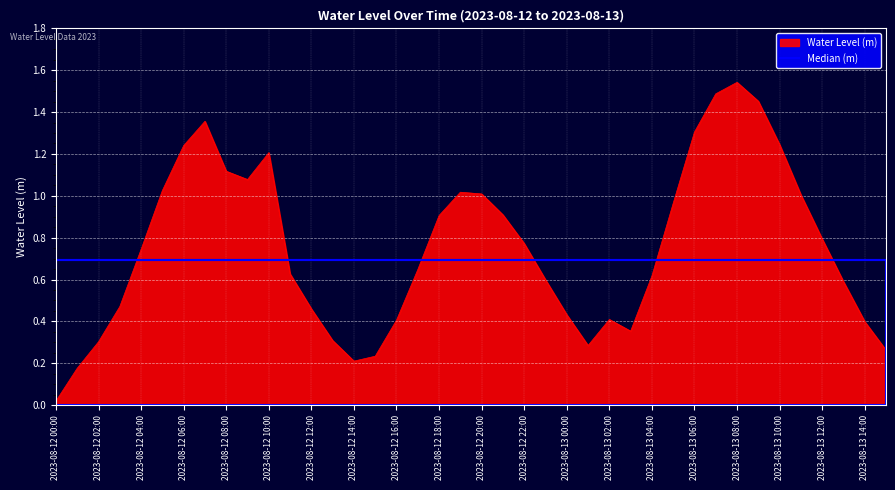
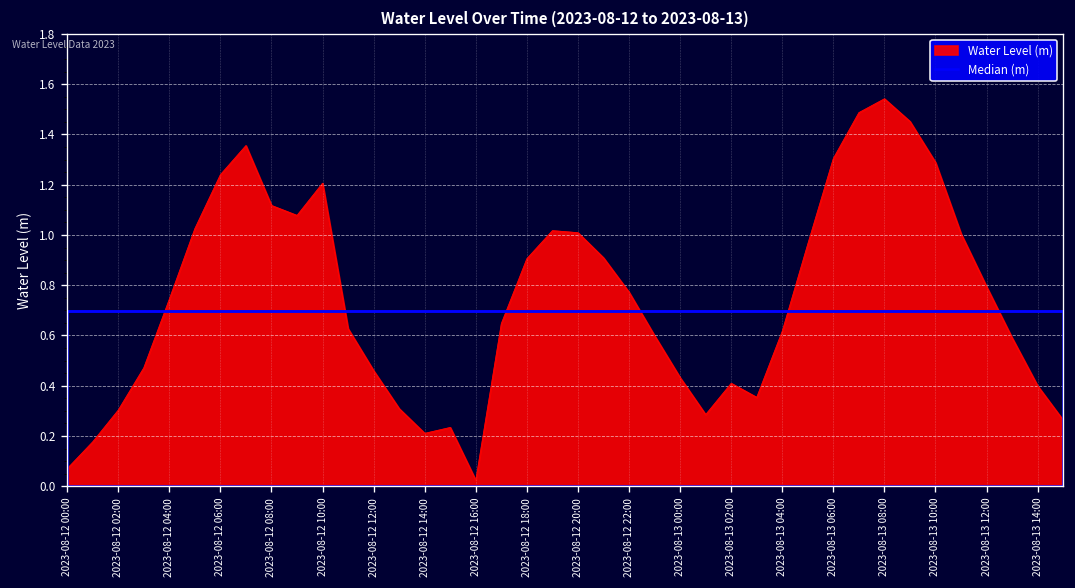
Water Level (m), 2023-08-12 00:00: 0.02 -> 0.07
Water Level (m), 2023-08-12 16:00: 0.41 -> 0.02
Water Level (m), 2023-08-13 10:00: 1.24 -> 1.29
